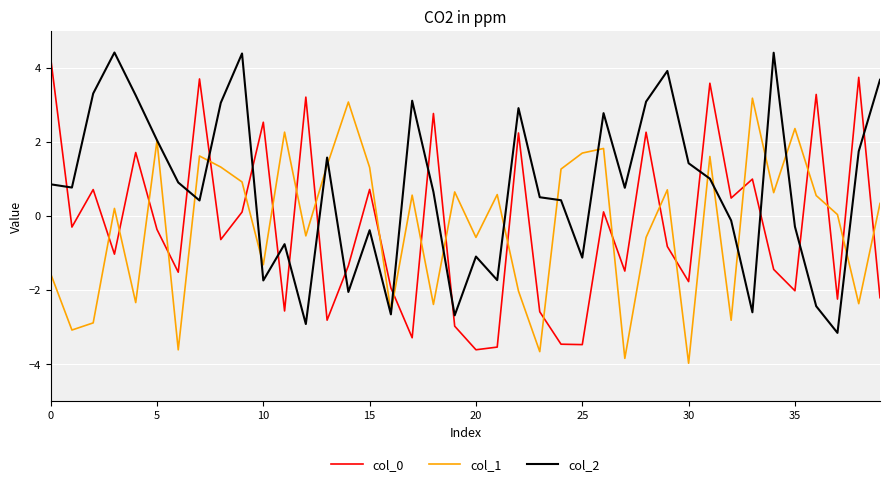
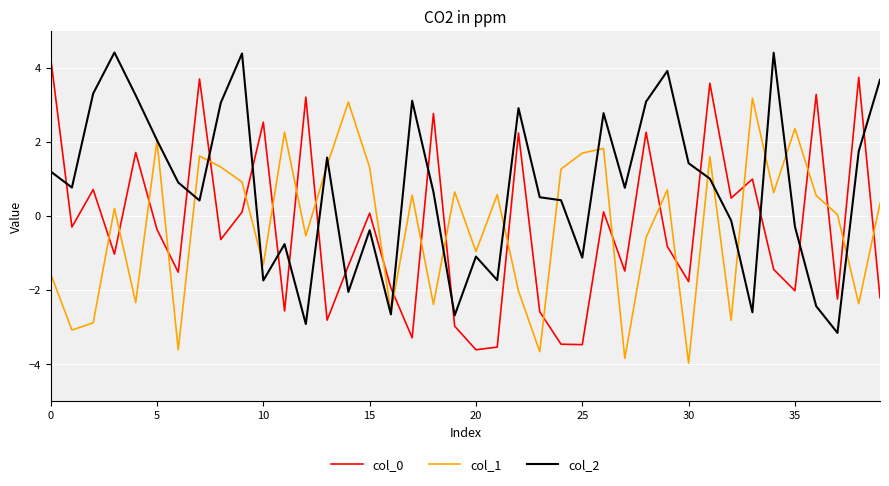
col_2, 0: 0.8 -> 1.2
col_0, 15: 0.7 -> 0.1
col_1, 20: -0.6 -> -1.0
